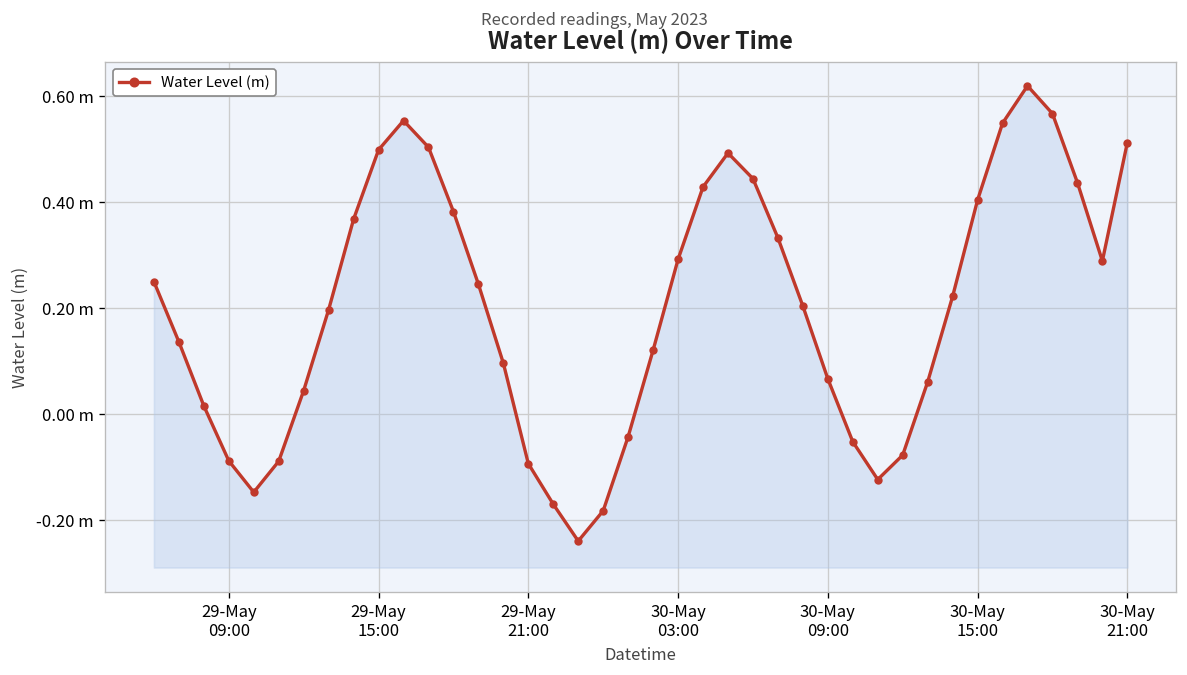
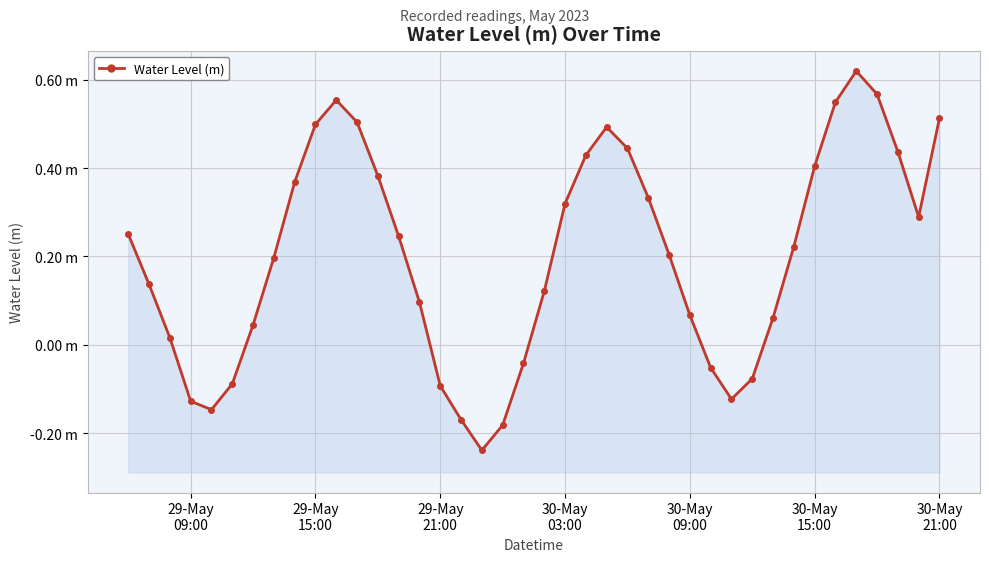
29-May 09:00: -0.09 m -> -0.13 m
30-May 03:00: 0.29 m -> 0.32 m
